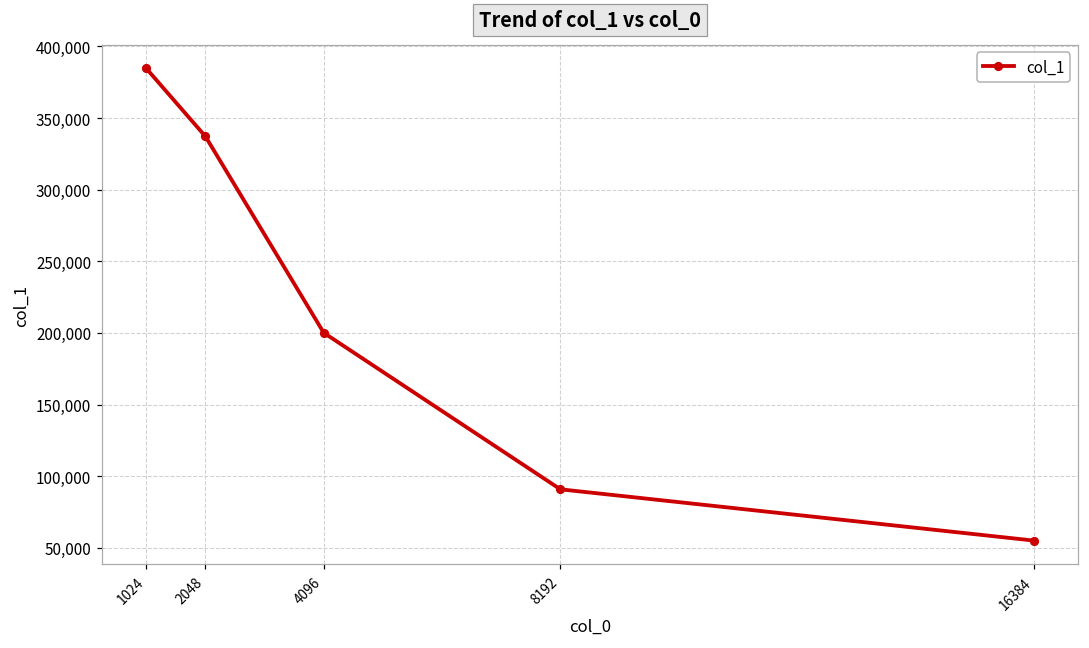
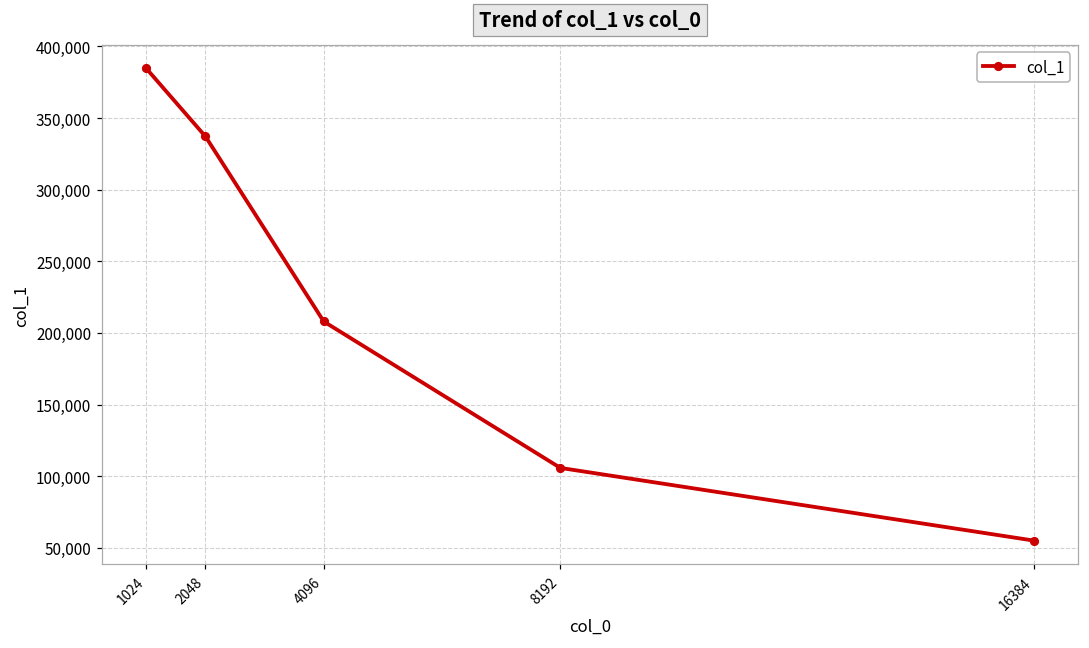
4096: 200,000 -> 208,000
8192: 91,000 -> 106,000
